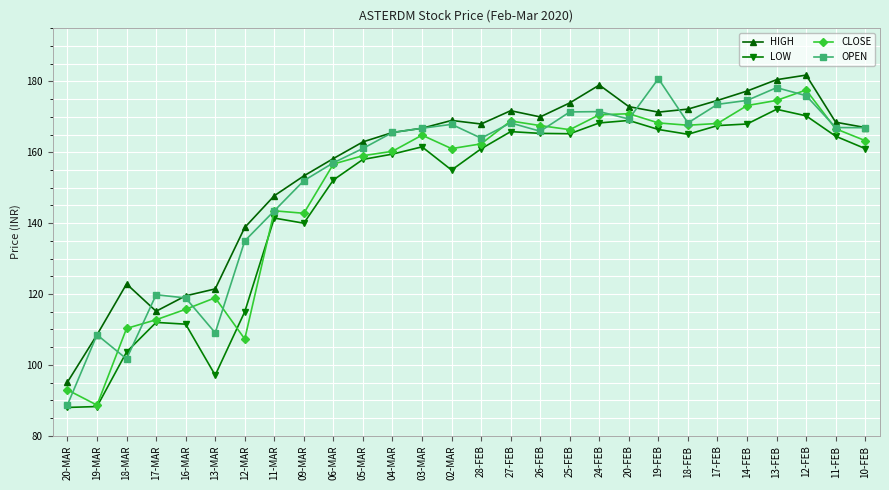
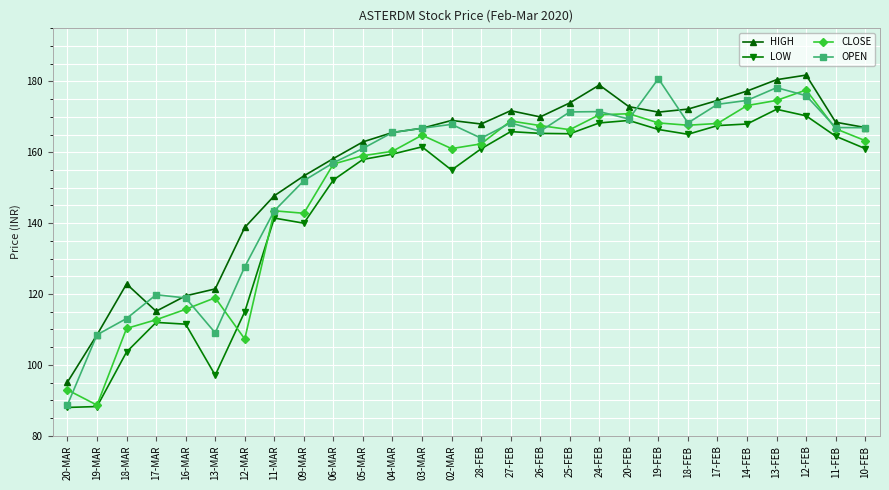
OPEN, 18-MAR: 102 -> 113
OPEN, 12-MAR: 135 -> 128
